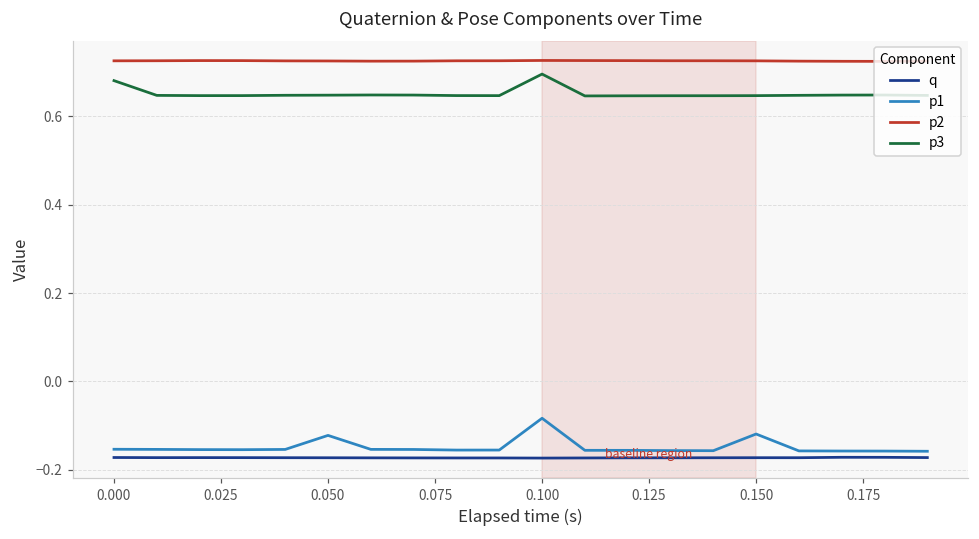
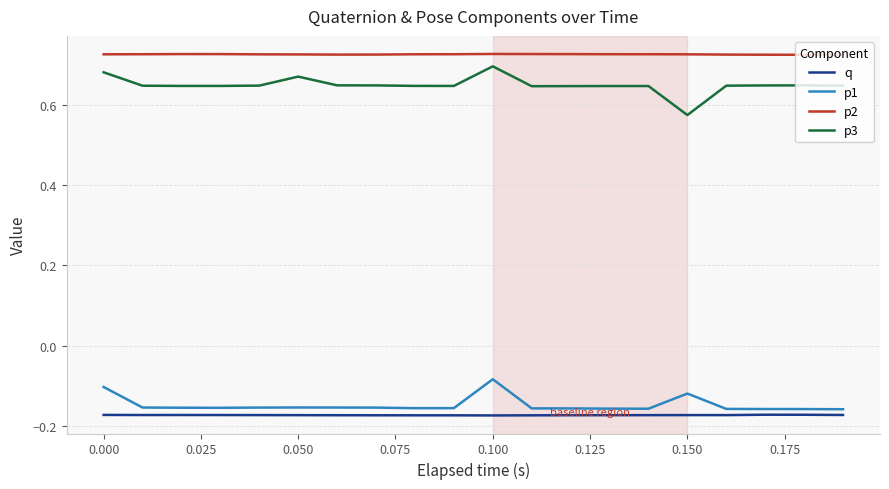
p1, 0.000: -0.15 -> -0.10
p1, 0.050: -0.12 -> -0.15
p3, 0.050: 0.65 -> 0.67
p3, 0.150: 0.65 -> 0.57
